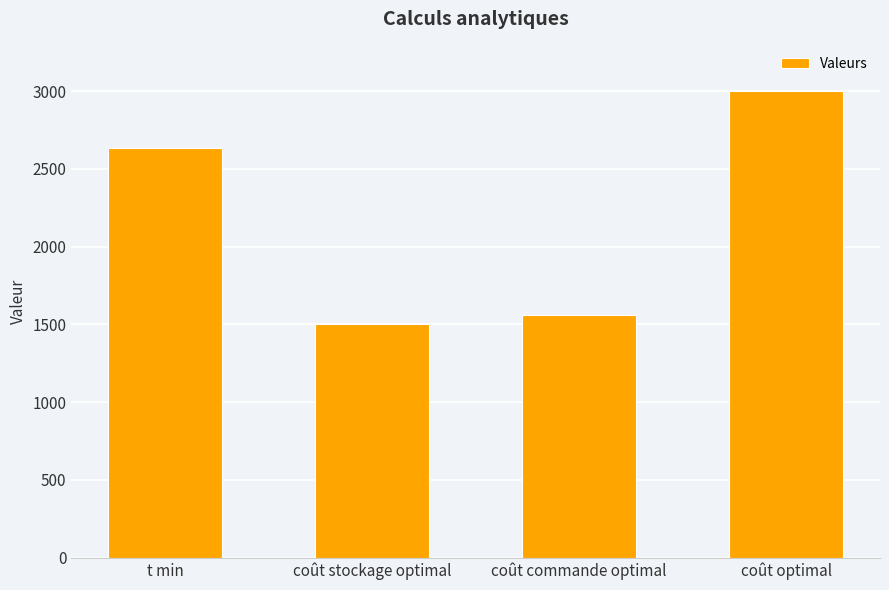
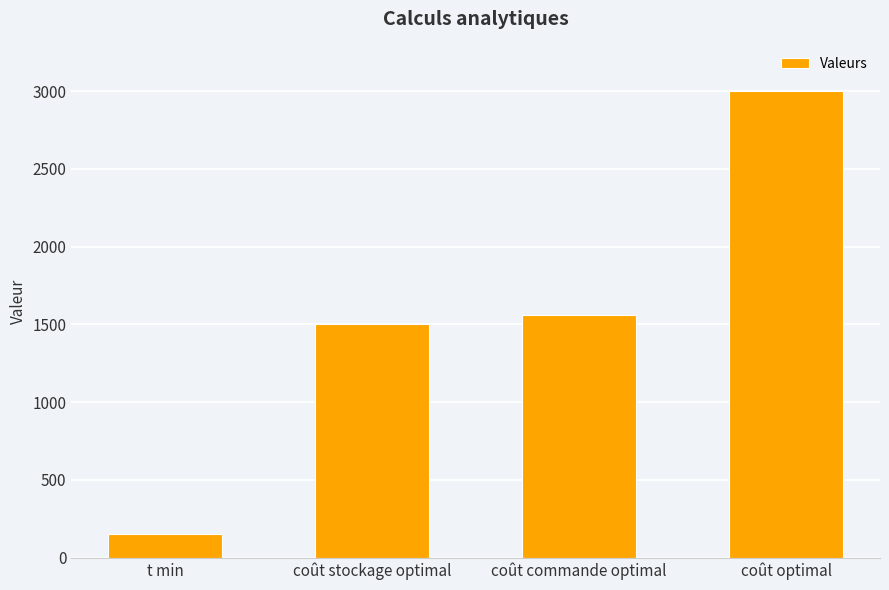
t min: 2630 -> 150
